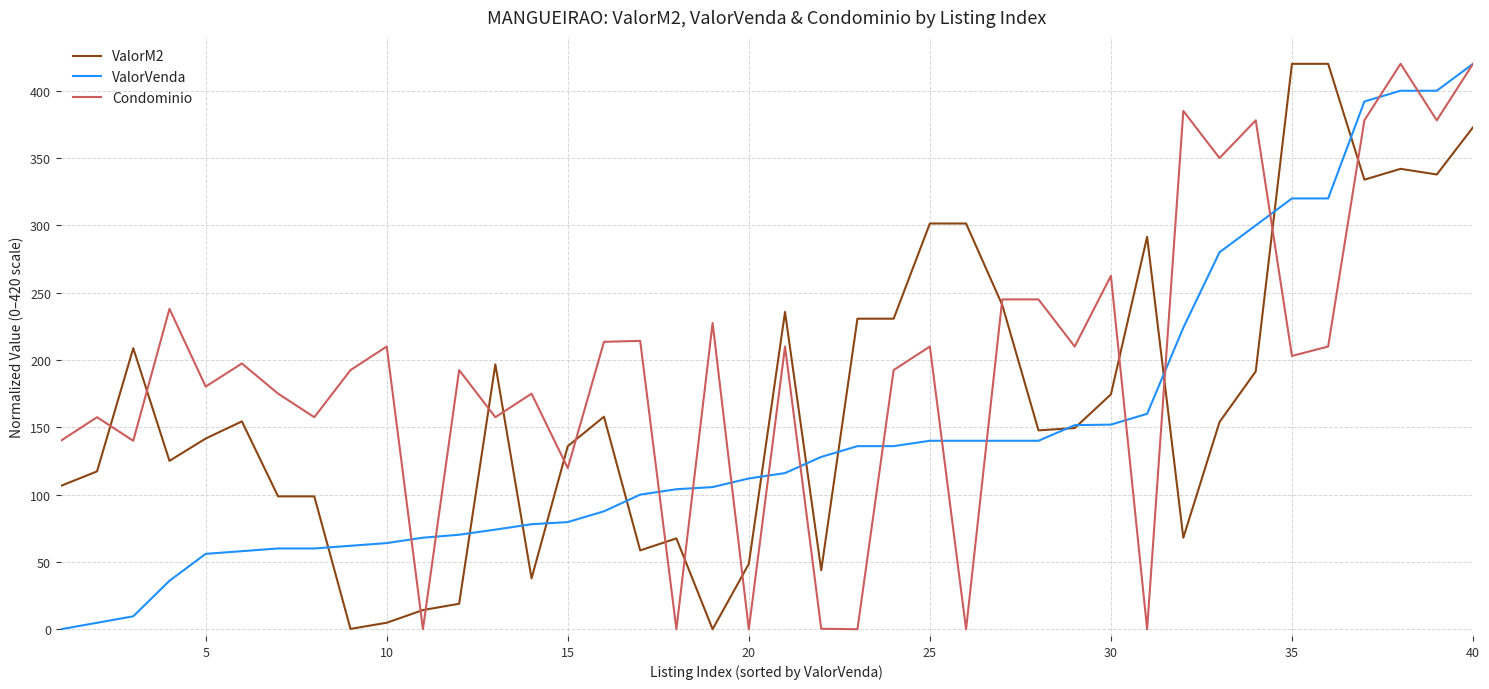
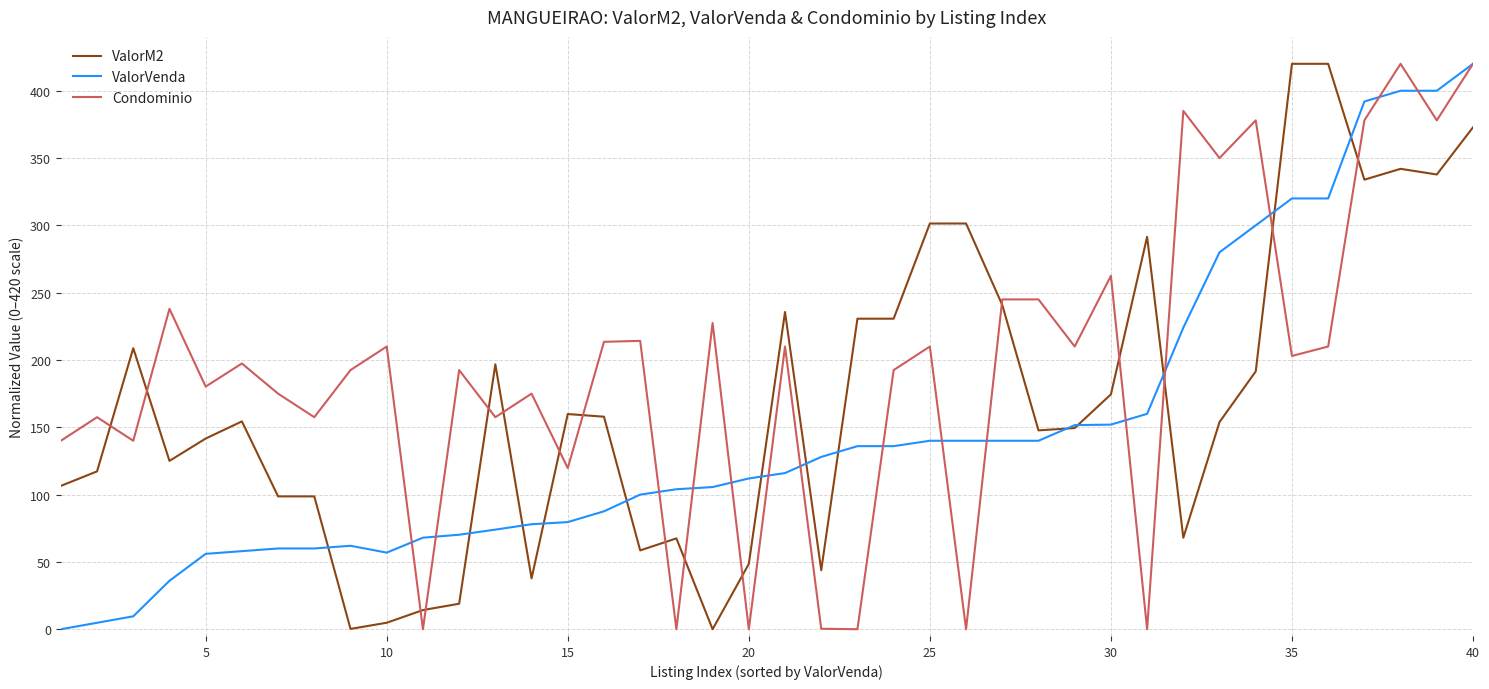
ValorVenda, 10: 64 -> 57
ValorM2, 15: 136 -> 160
